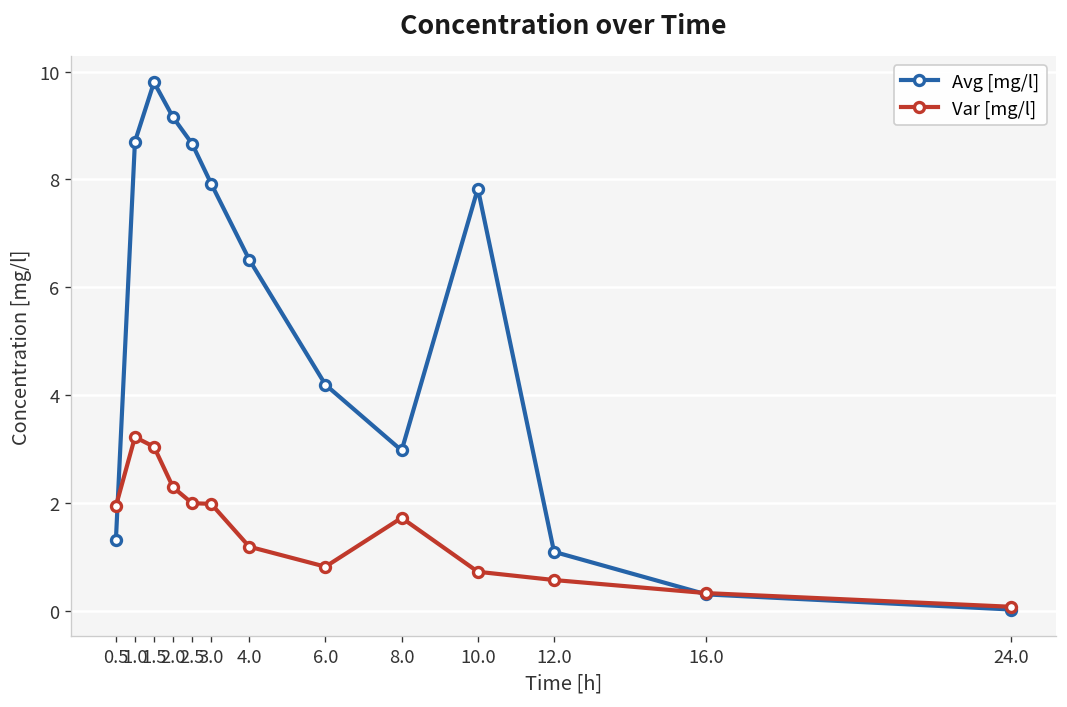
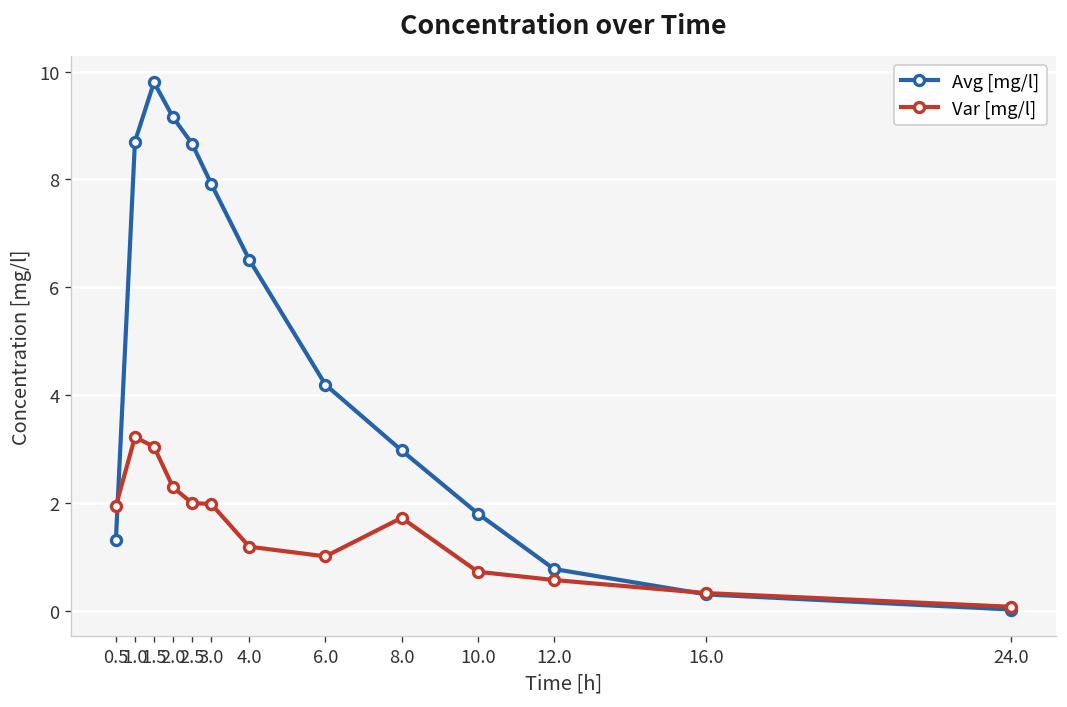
Var [mg/l], 6.0: 0.8 -> 1.0
Avg [mg/l], 10.0: 7.8 -> 1.8
Avg [mg/l], 12.0: 1.1 -> 0.8
